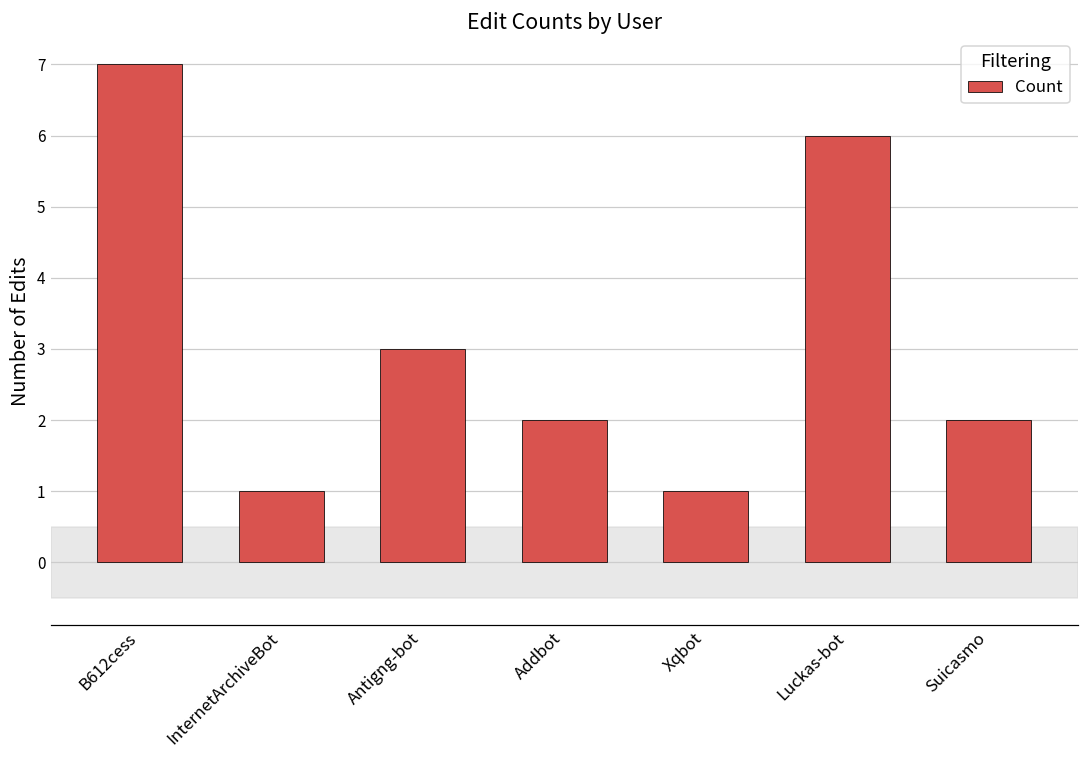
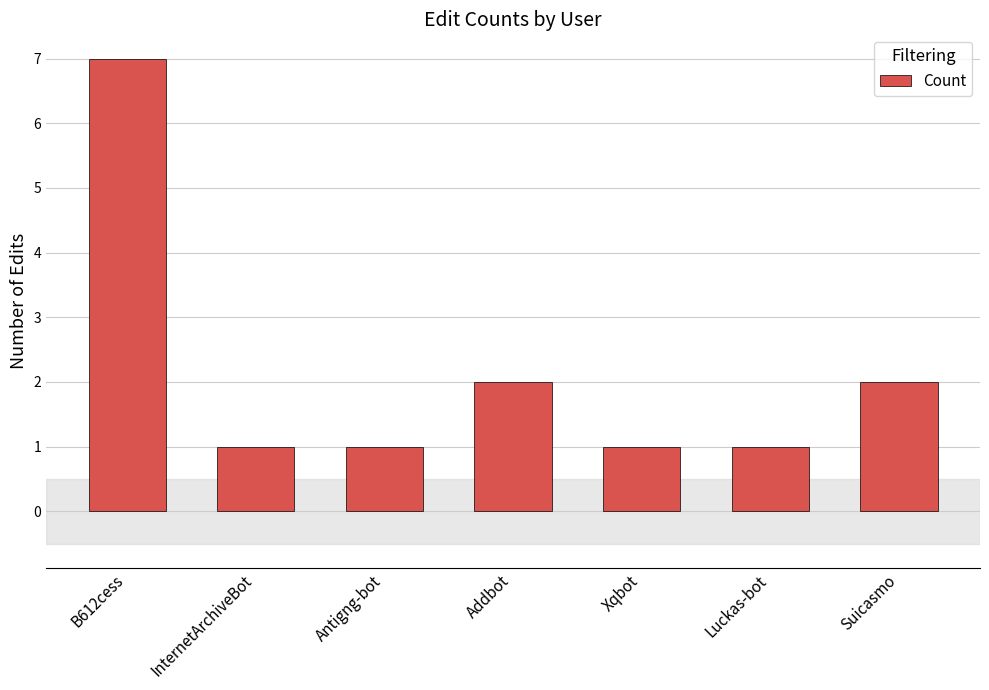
Antigng-bot: 3 -> 1
Luckas-bot: 6 -> 1
